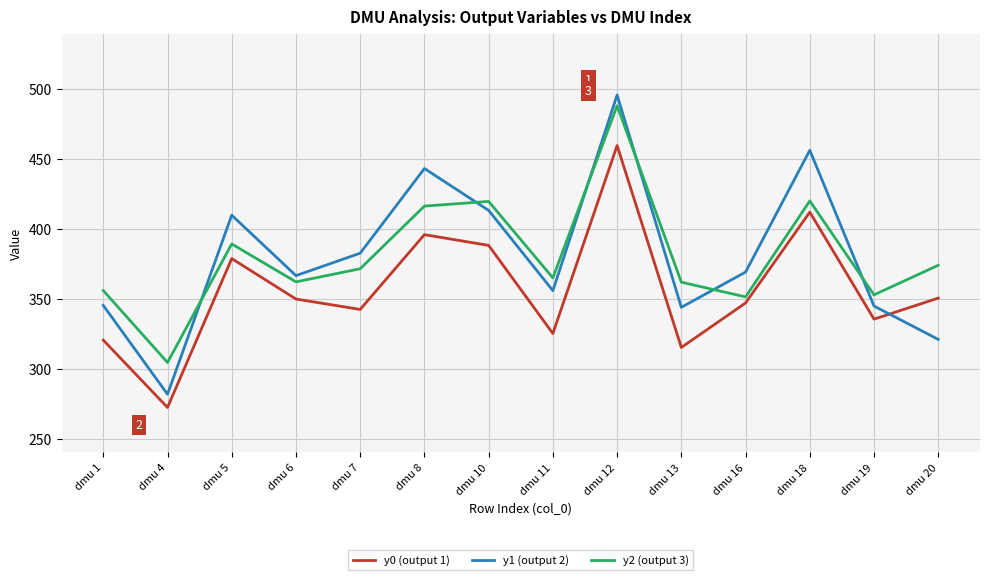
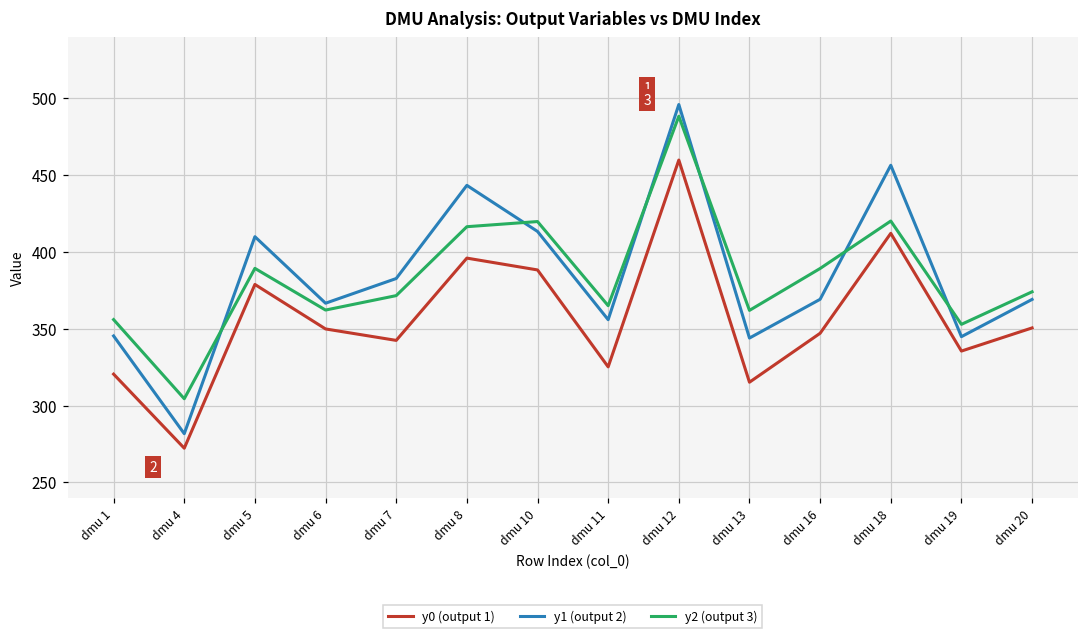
y2 (output 3), dmu 16: 351 -> 389
y1 (output 2), dmu 20: 321 -> 369
